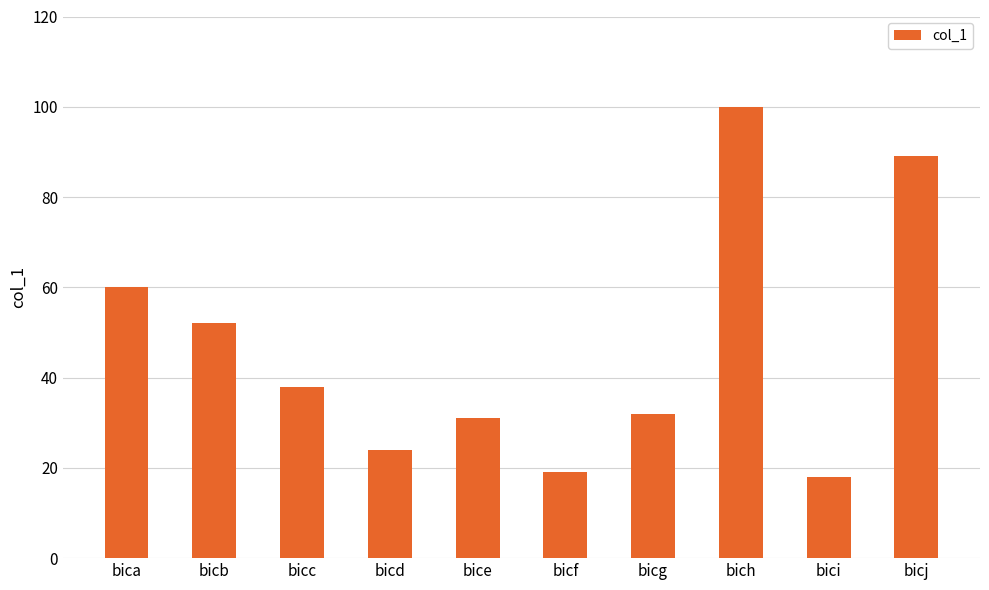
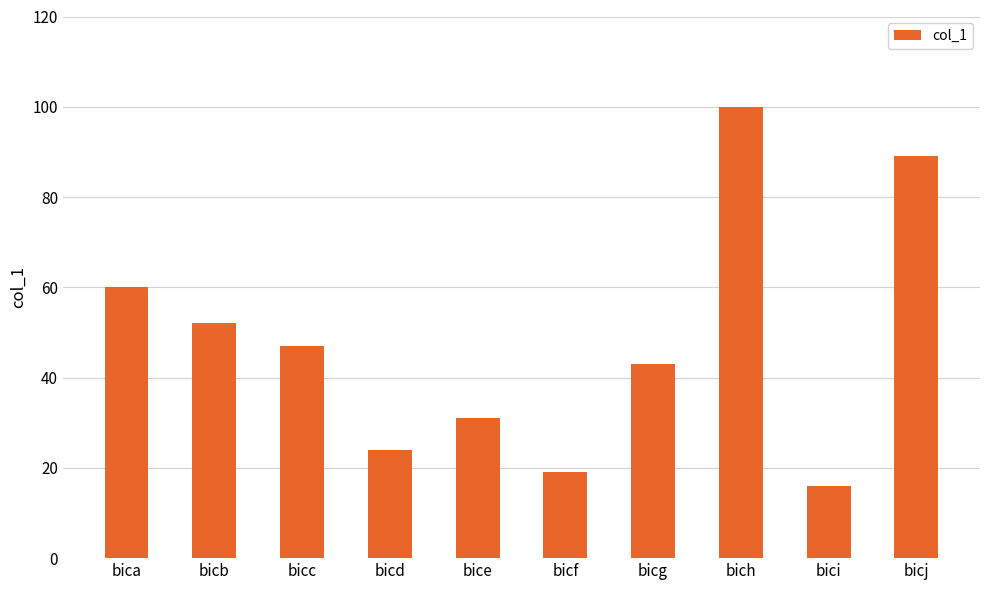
bicc: 38 -> 47
bicg: 32 -> 43
bici: 18 -> 16
